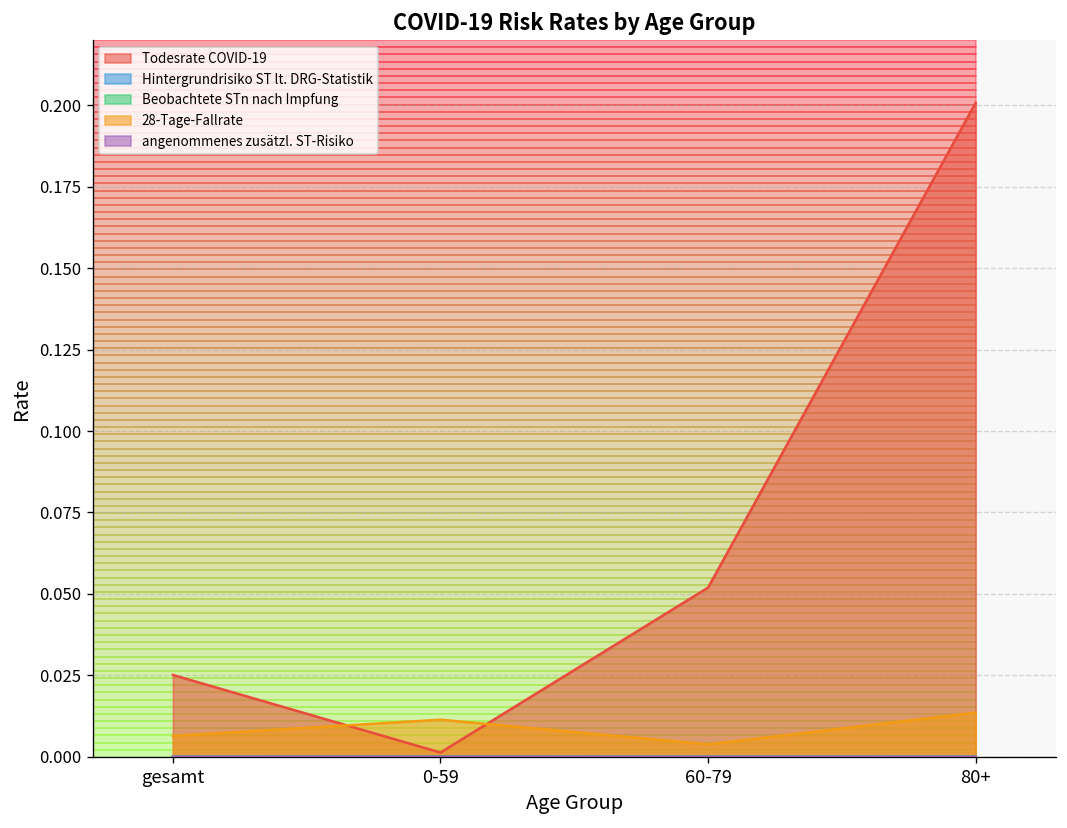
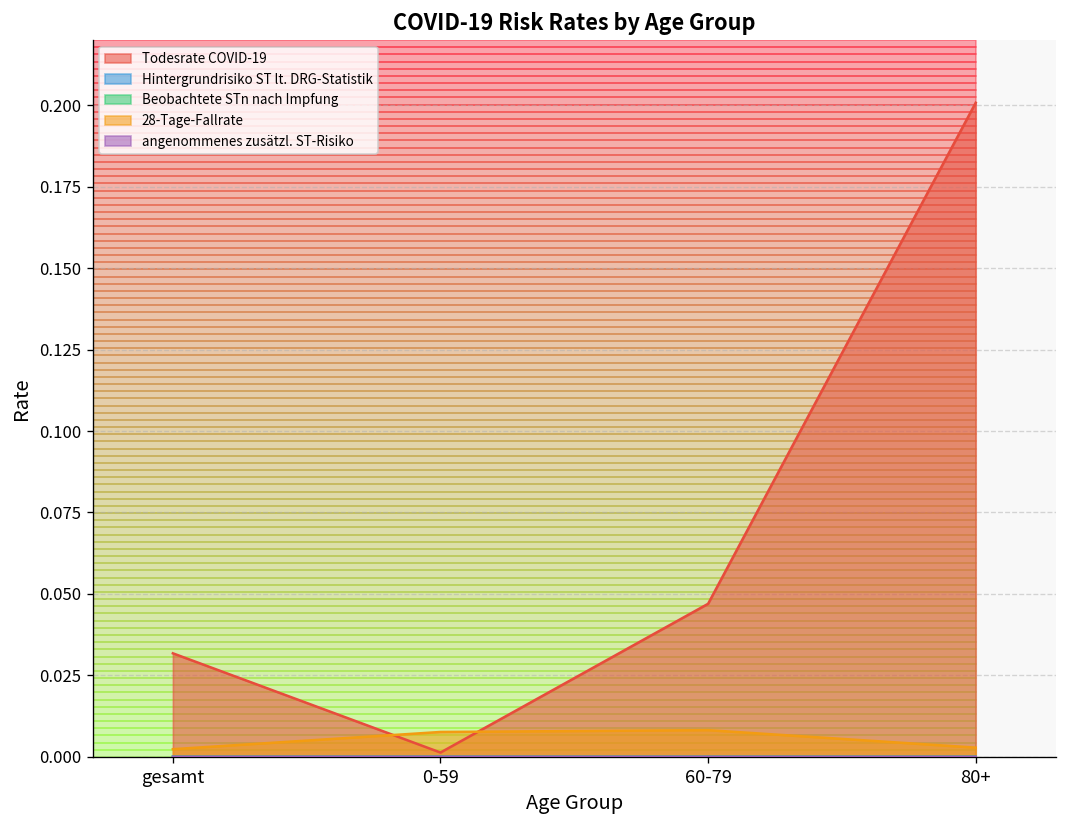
Todesrate COVID-19, gesamt: 0.025 -> 0.032
28-Tage-Fallrate, gesamt: 0.006 -> 0.002
28-Tage-Fallrate, 0-59: 0.011 -> 0.008
Todesrate COVID-19, 60-79: 0.052 -> 0.047
28-Tage-Fallrate, 60-79: 0.004 -> 0.008
28-Tage-Fallrate, 80+: 0.014 -> 0.003
